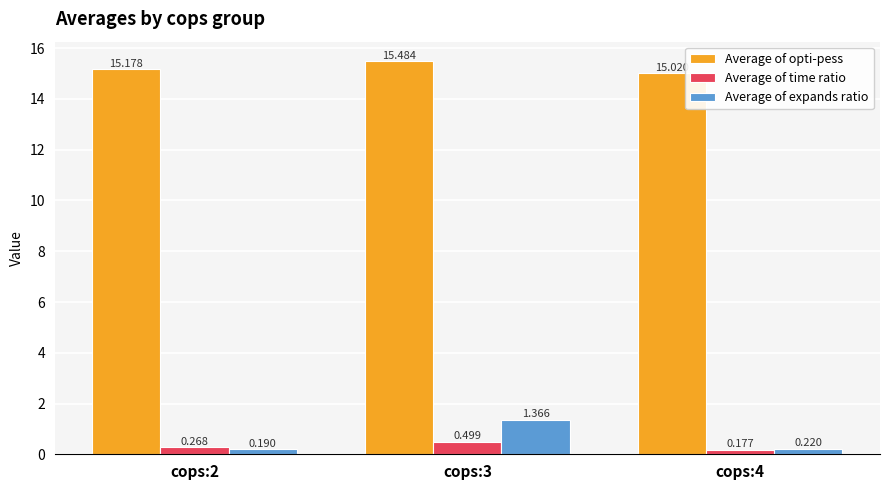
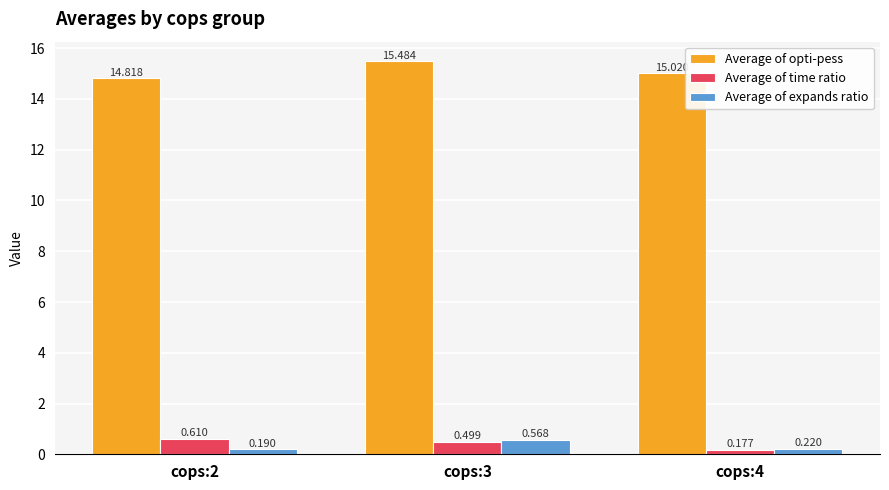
Average of opti-pess, cops:2: 15.178 -> 14.818
Average of time ratio, cops:2: 0.268 -> 0.610
Average of expands ratio, cops:3: 1.366 -> 0.568
